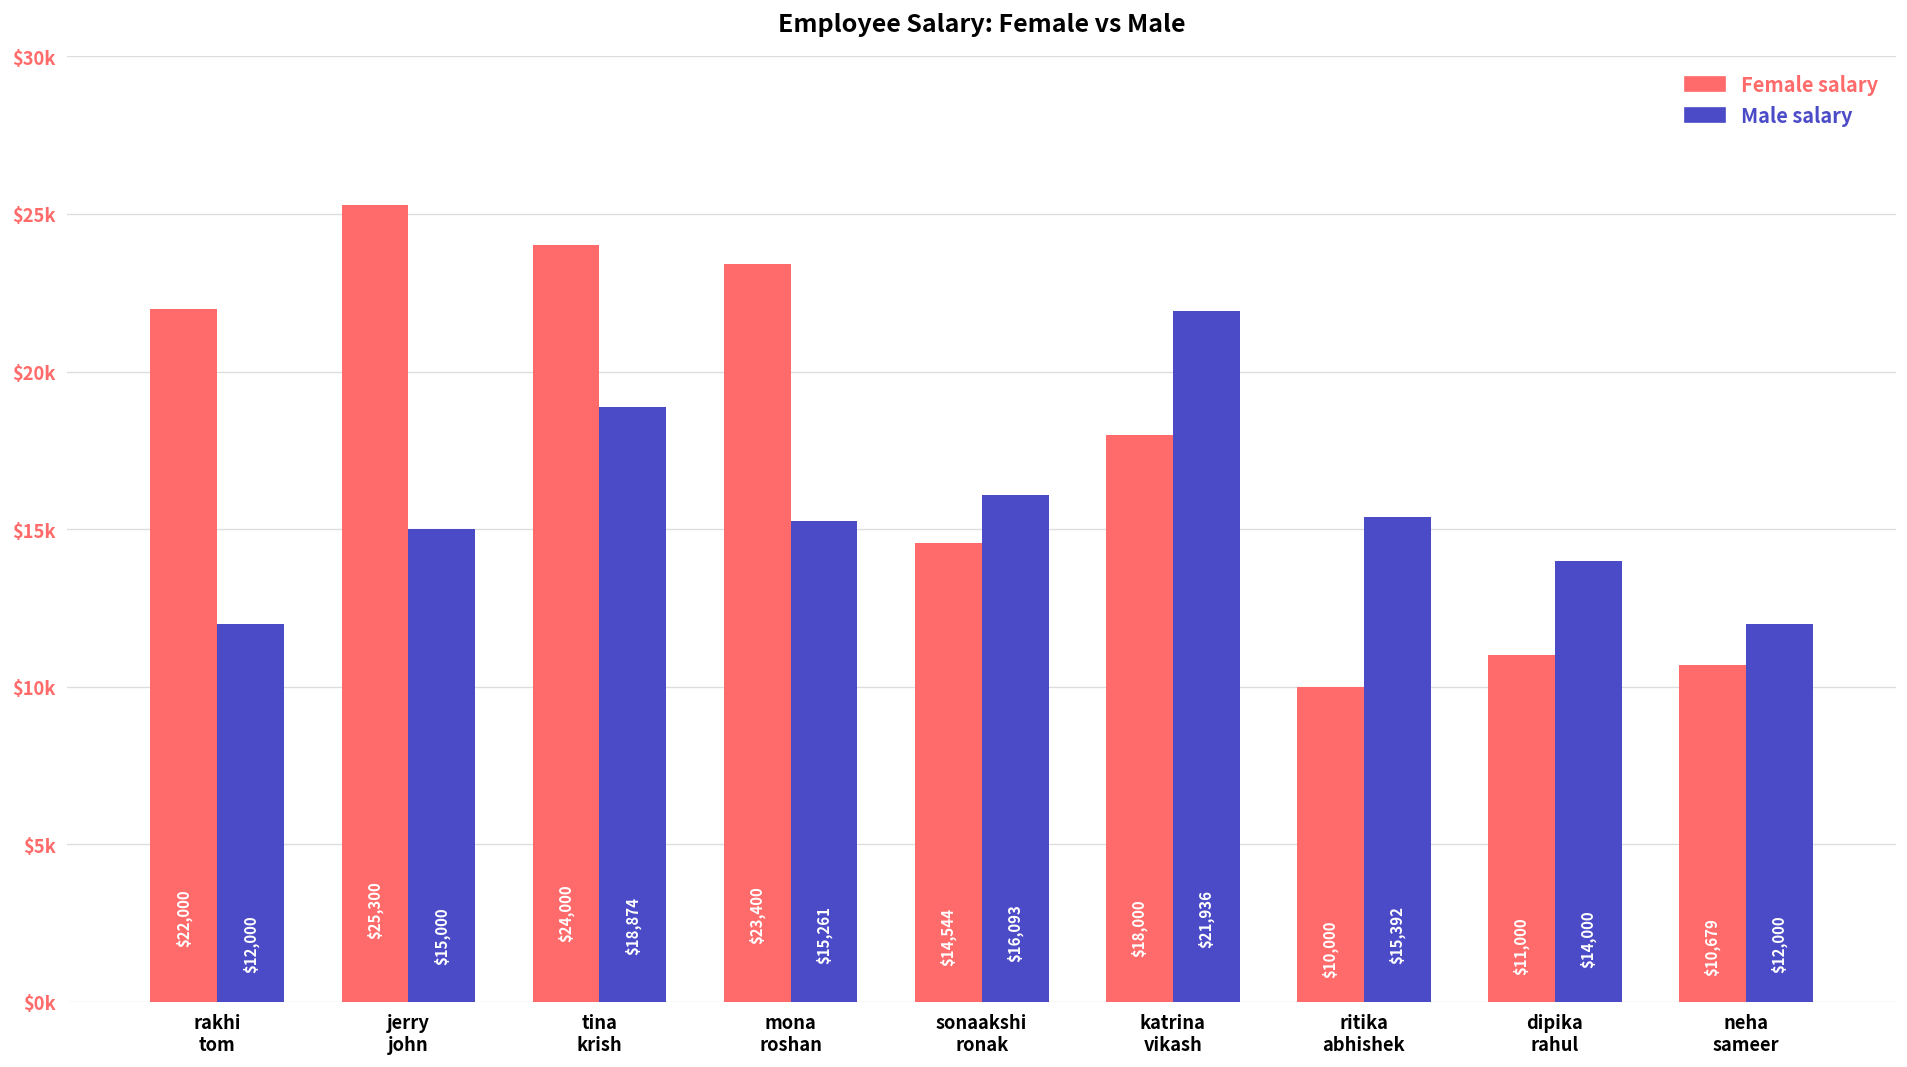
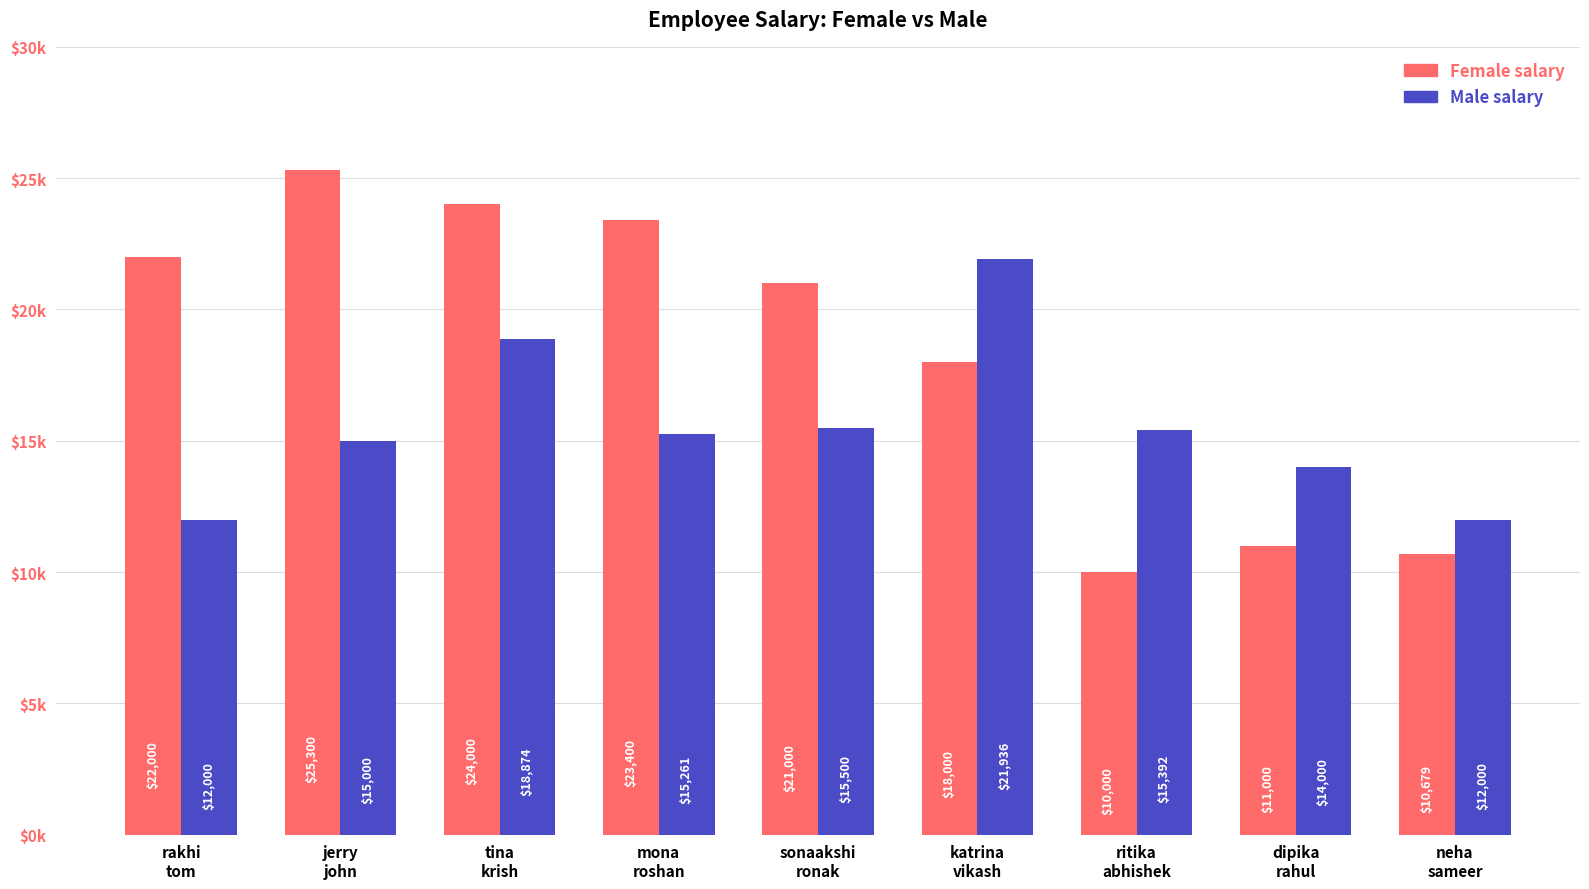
Female salary, sonaakshi ronak: $14,544 -> $21,000
Male salary, sonaakshi ronak: $16,093 -> $15,500
